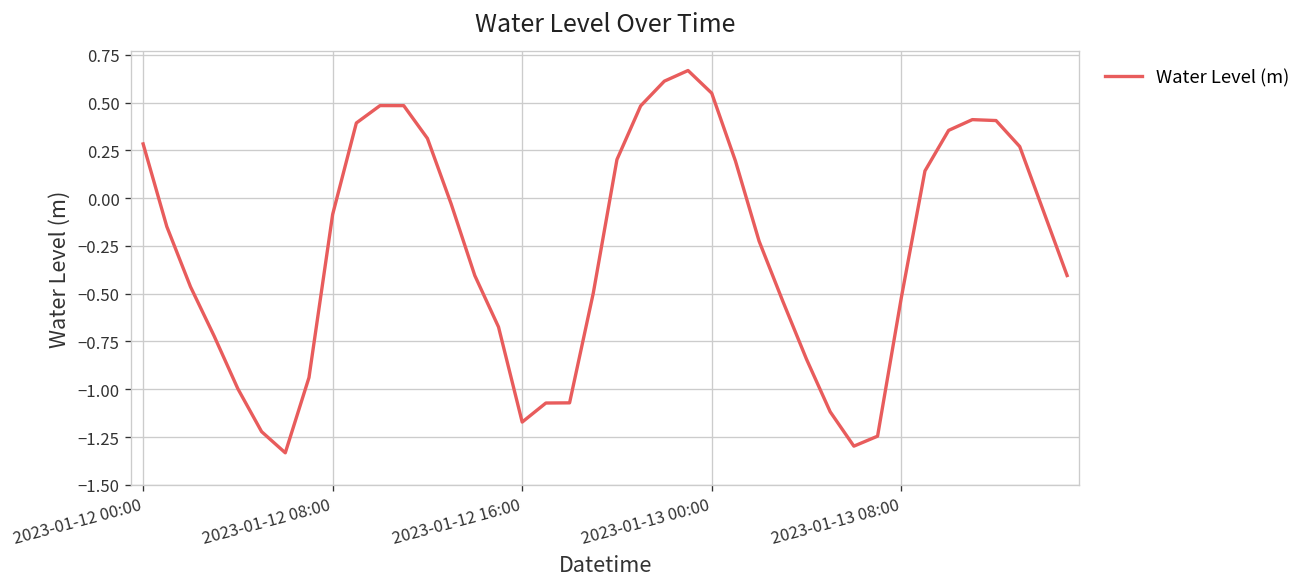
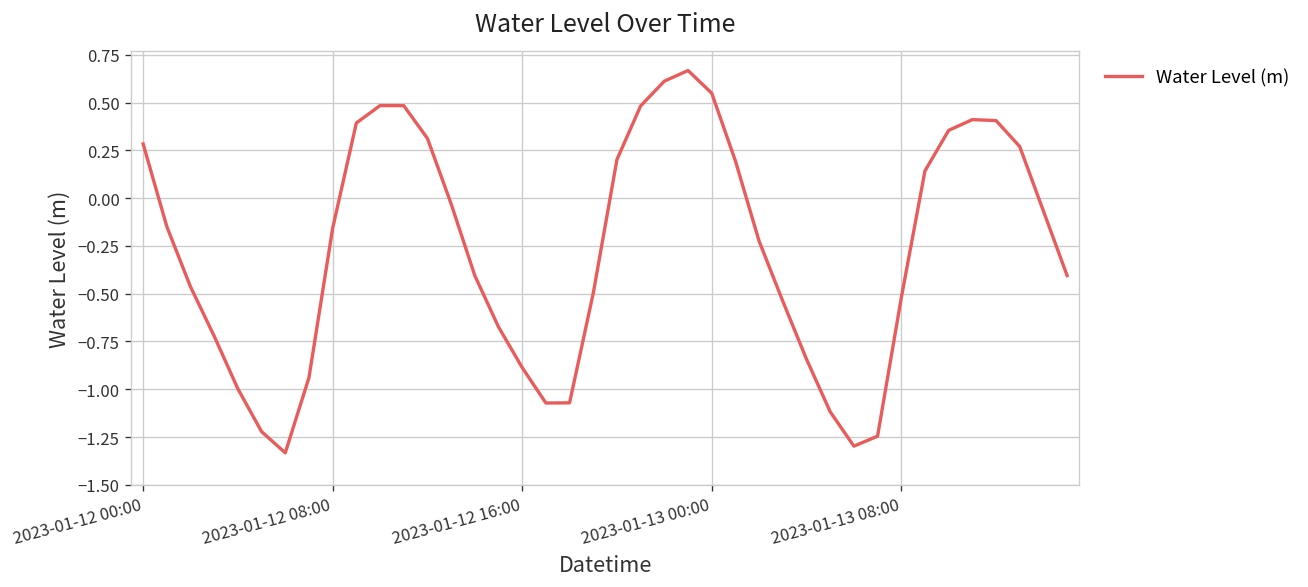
2023-01-12 08:00: -0.08 -> -0.16
2023-01-12 16:00: -1.17 -> -0.89
